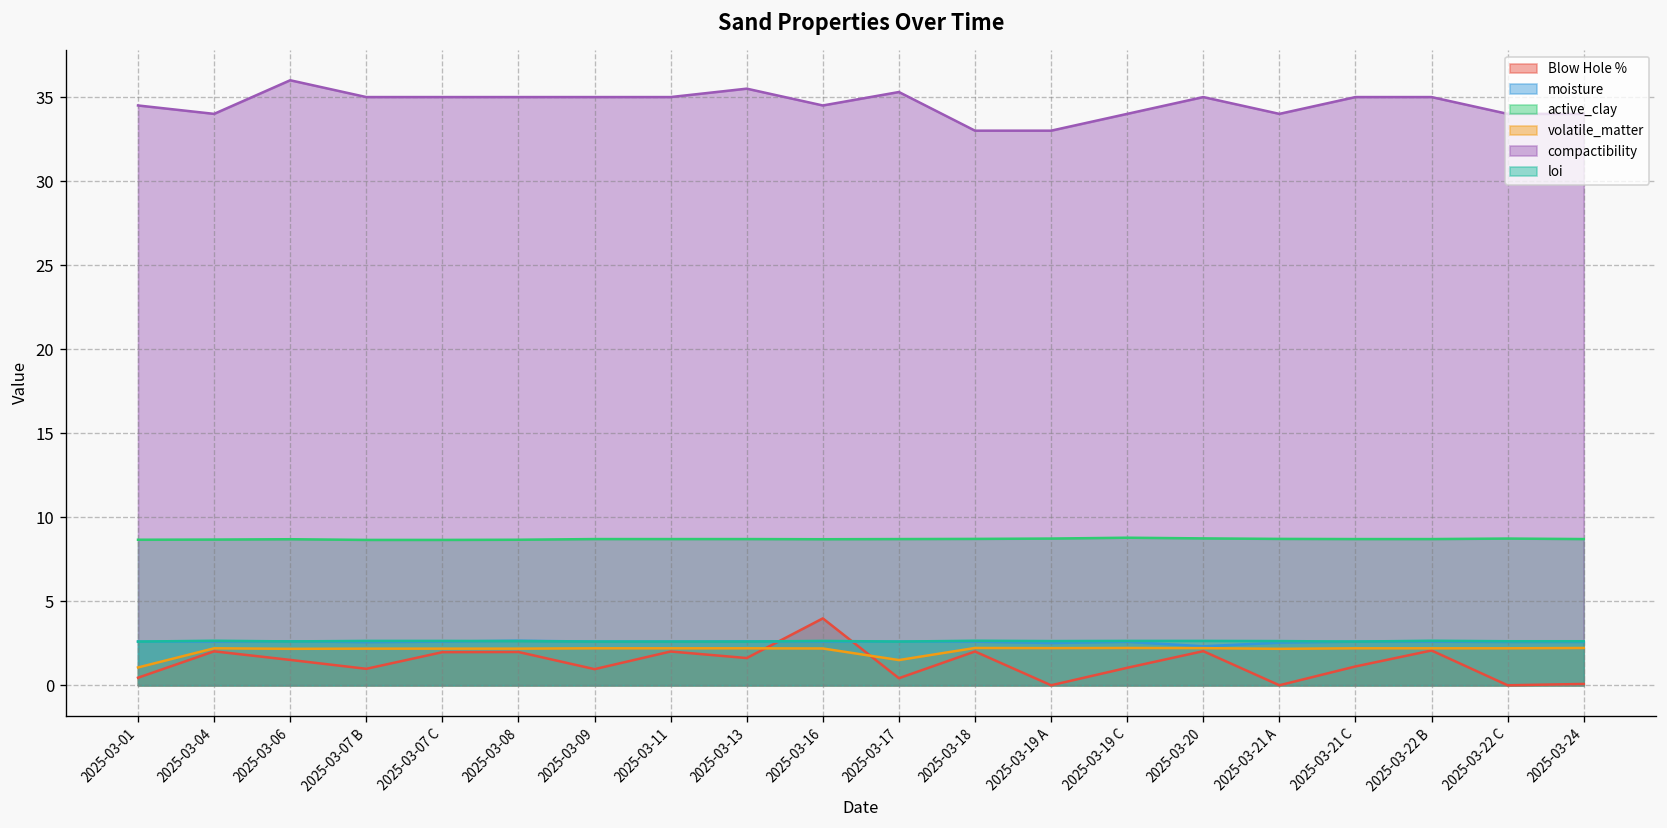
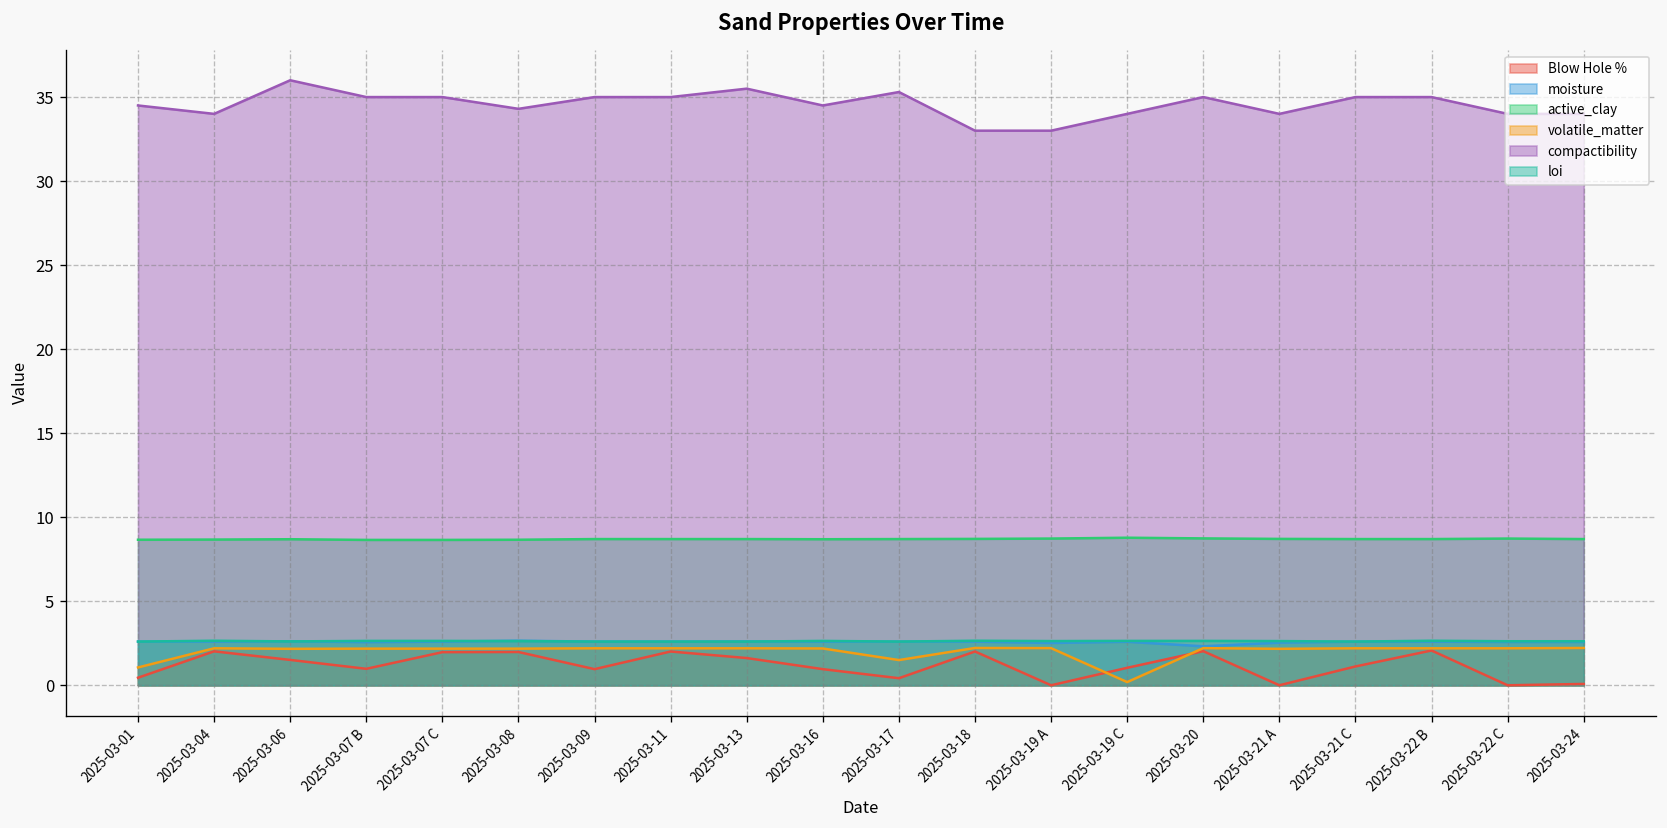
compactibility, 2025-03-08: 35.0 -> 34.3
Blow Hole %, 2025-03-16: 4.0 -> 1.0
volatile_matter, 2025-03-19 C: 2.2 -> 0.2
